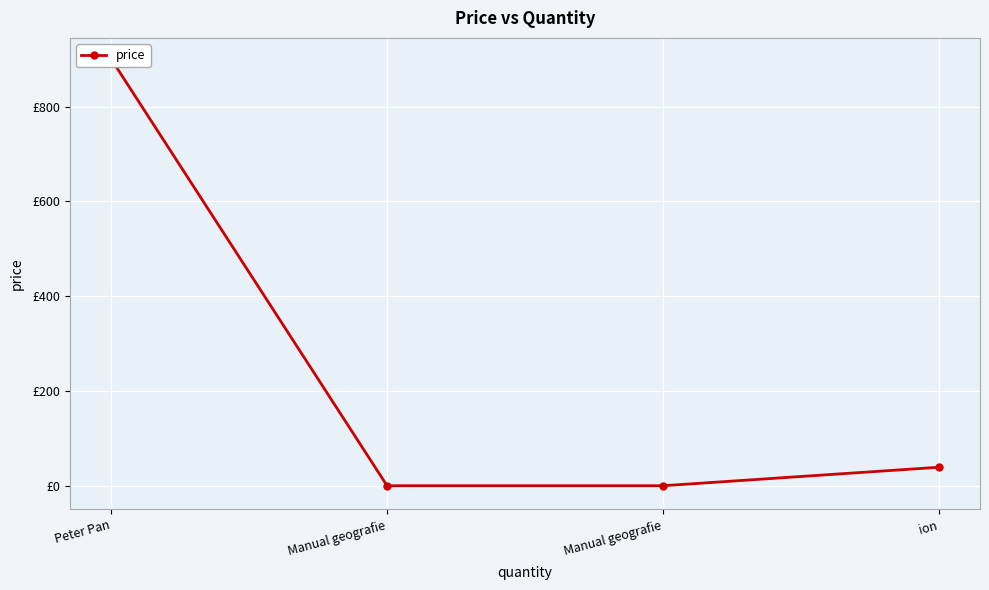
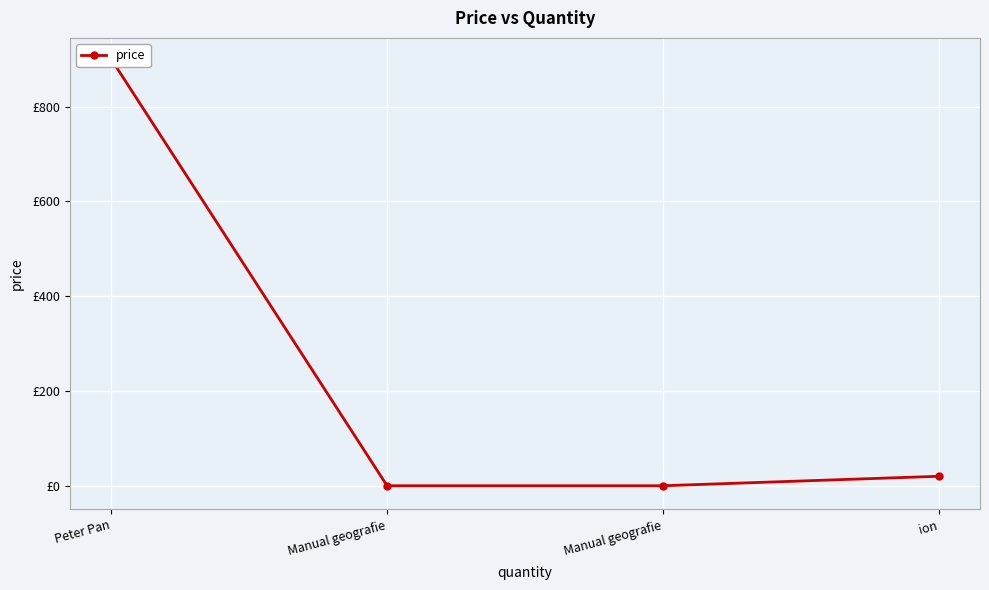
ion: £40 -> £20
